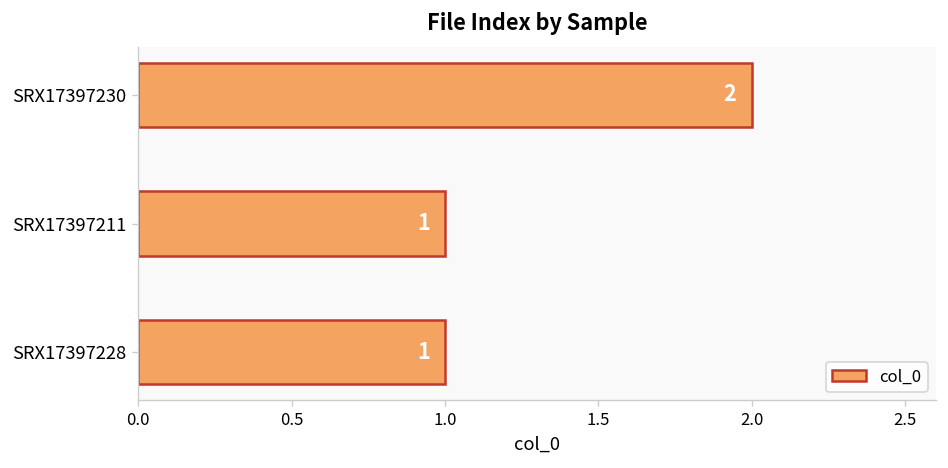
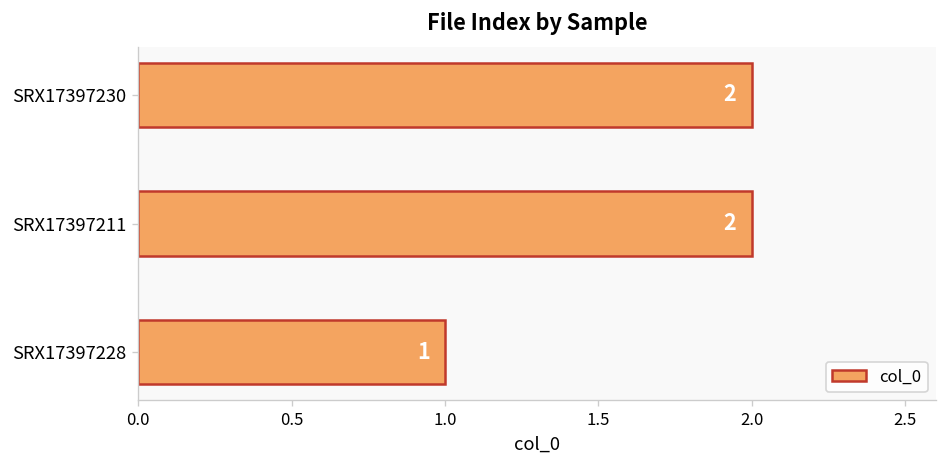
SRX17397211: 1 -> 2
